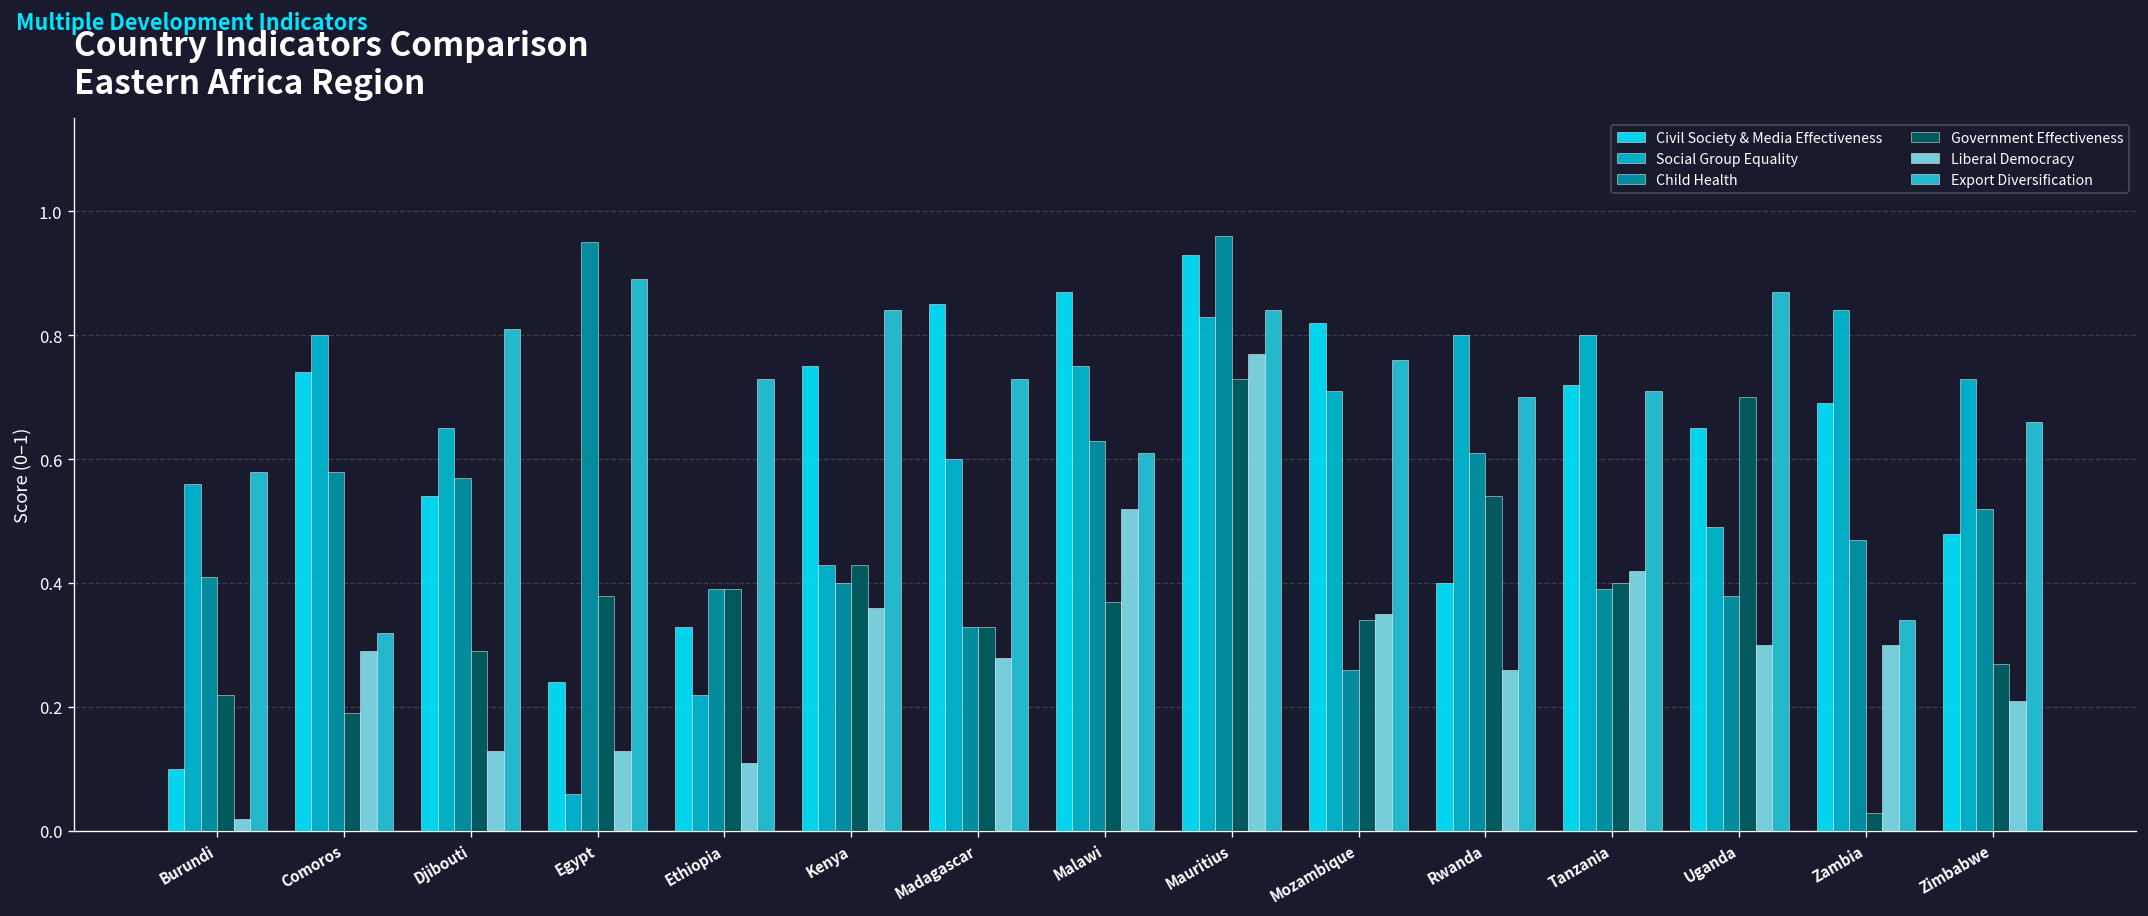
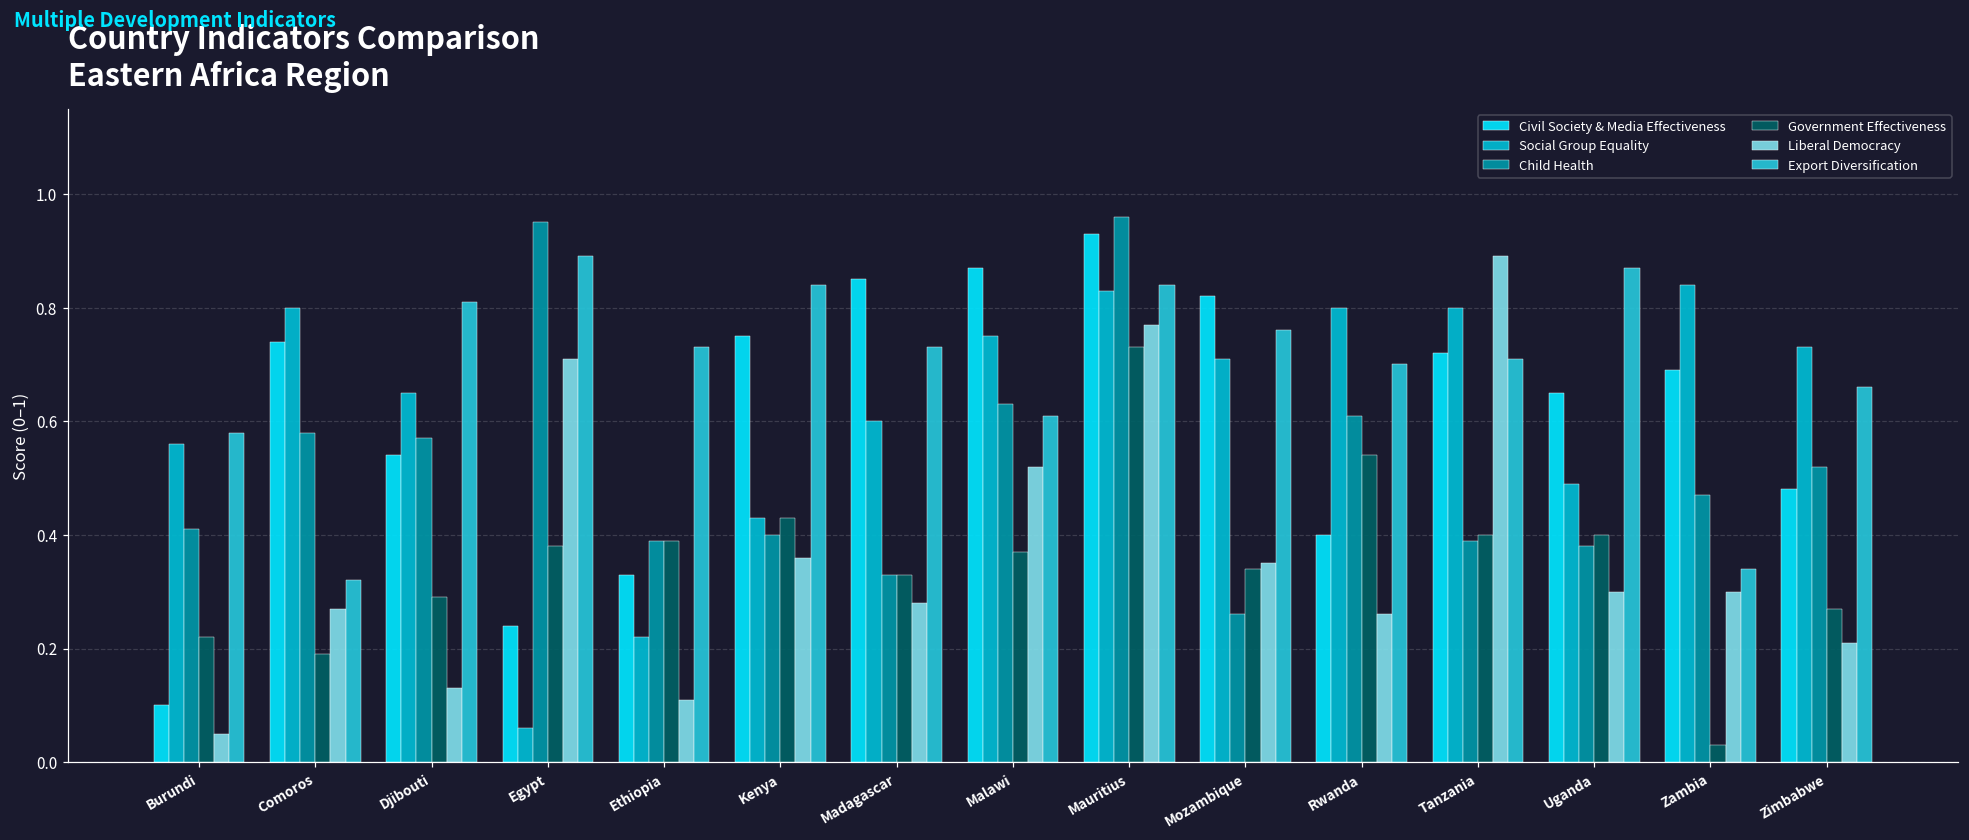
Liberal Democracy, Burundi: 0.02 -> 0.05
Liberal Democracy, Comoros: 0.29 -> 0.27
Liberal Democracy, Egypt: 0.13 -> 0.71
Liberal Democracy, Tanzania: 0.42 -> 0.89
Government Effectiveness, Uganda: 0.7 -> 0.4
